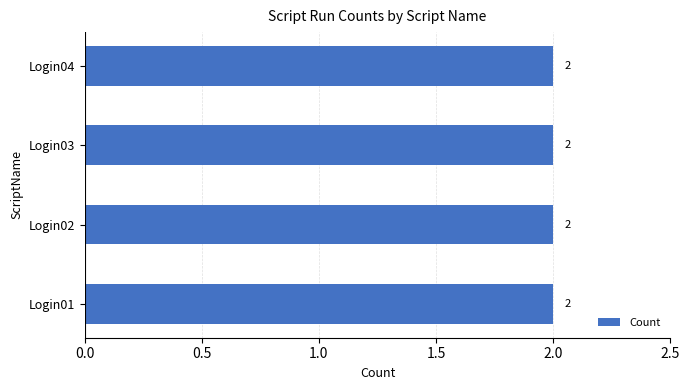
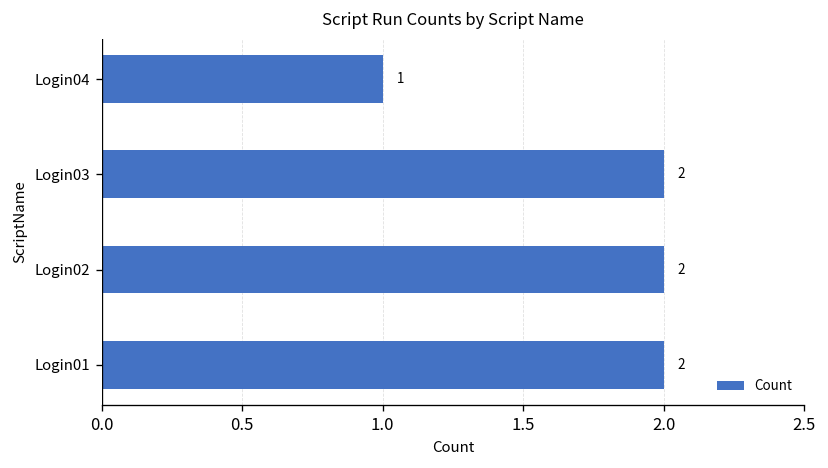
Login04: 2 -> 1
